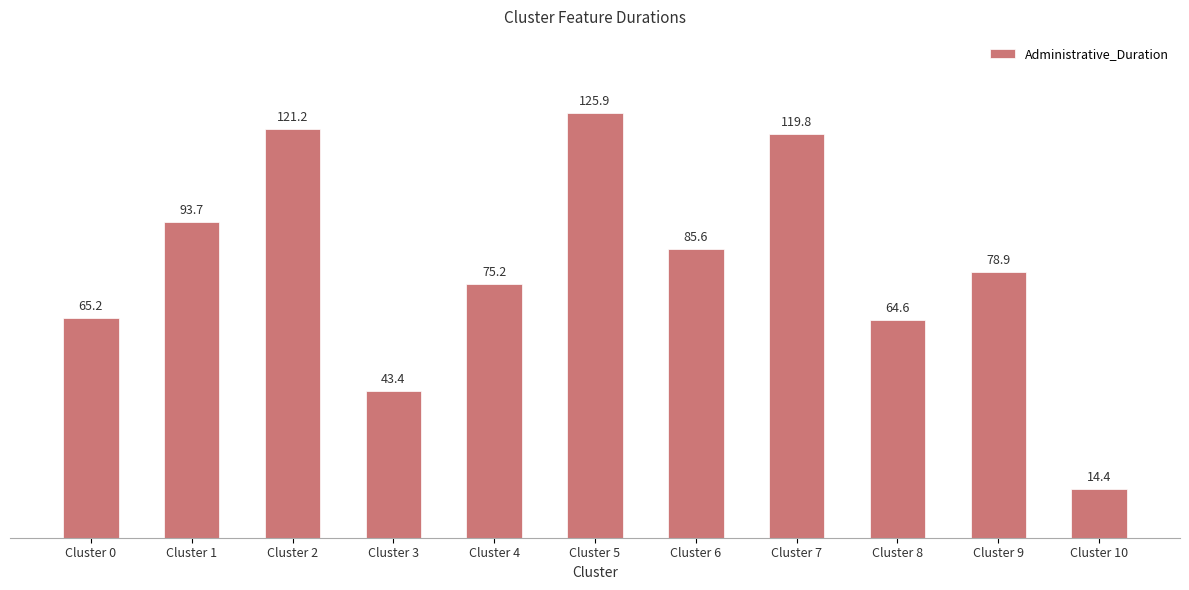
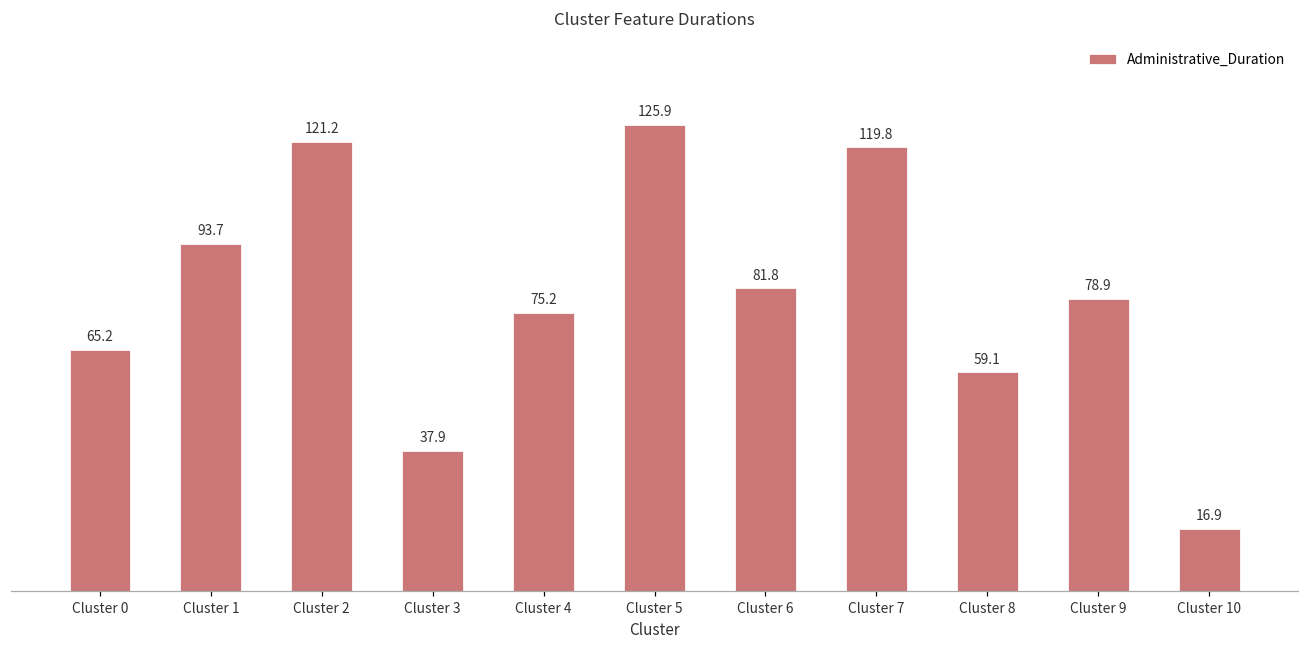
Cluster 3: 43.4 -> 37.9
Cluster 6: 85.6 -> 81.8
Cluster 8: 64.6 -> 59.1
Cluster 10: 14.4 -> 16.9
